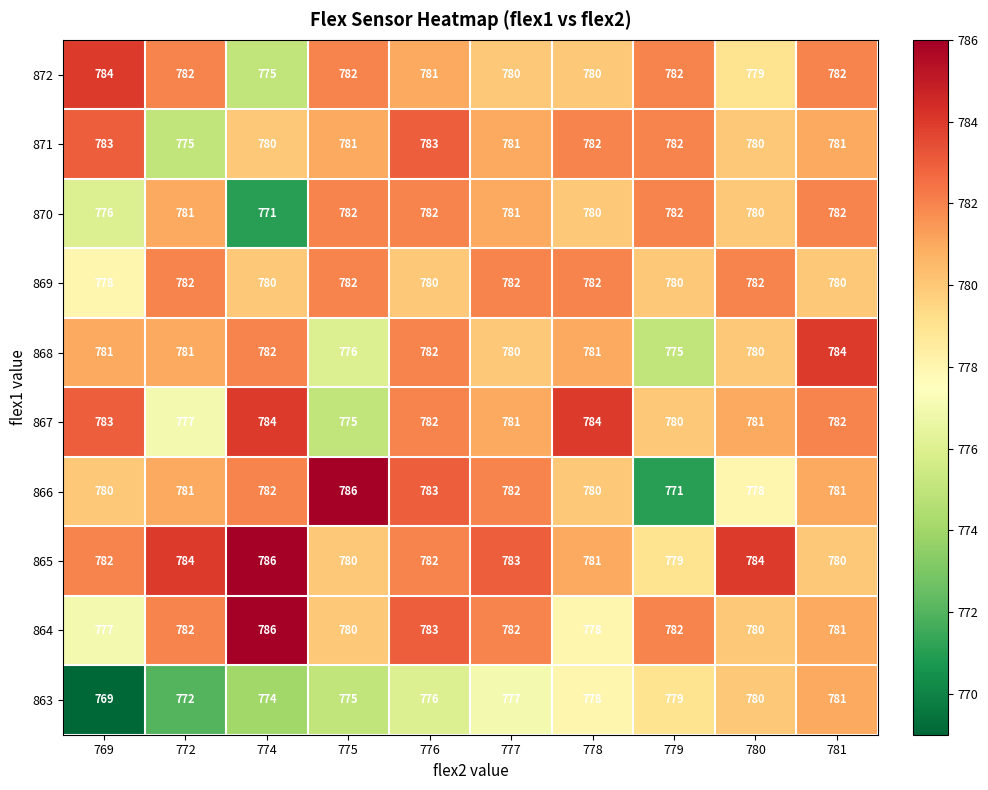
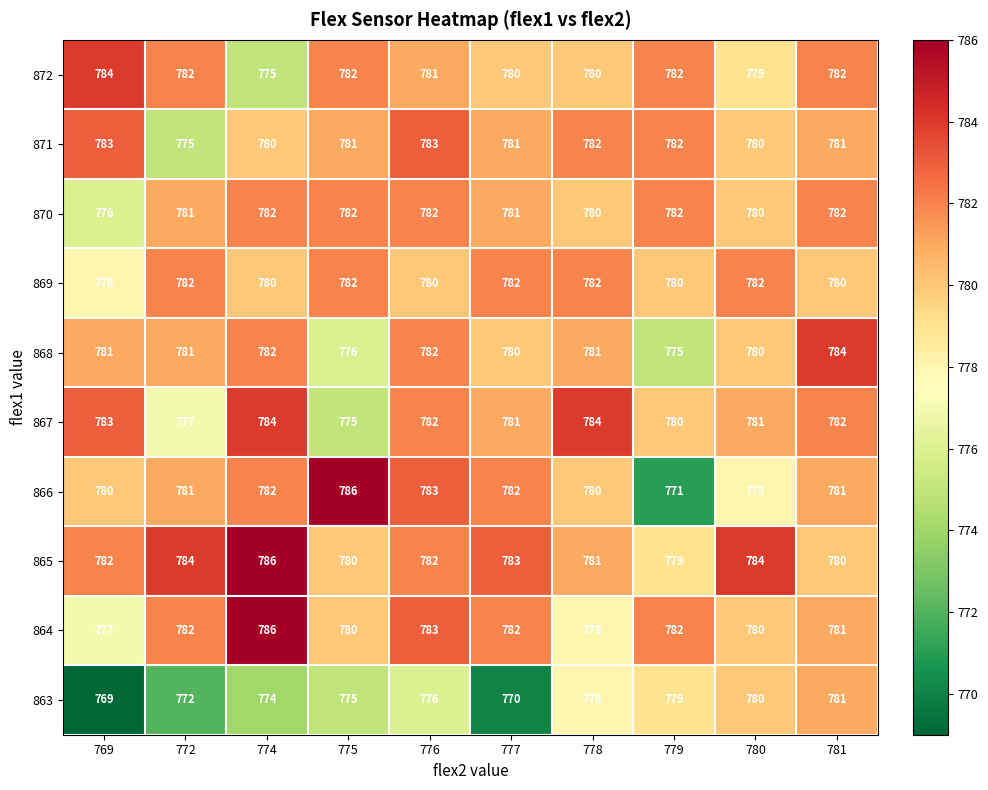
870, 774: 771 -> 782
863, 777: 777 -> 770
